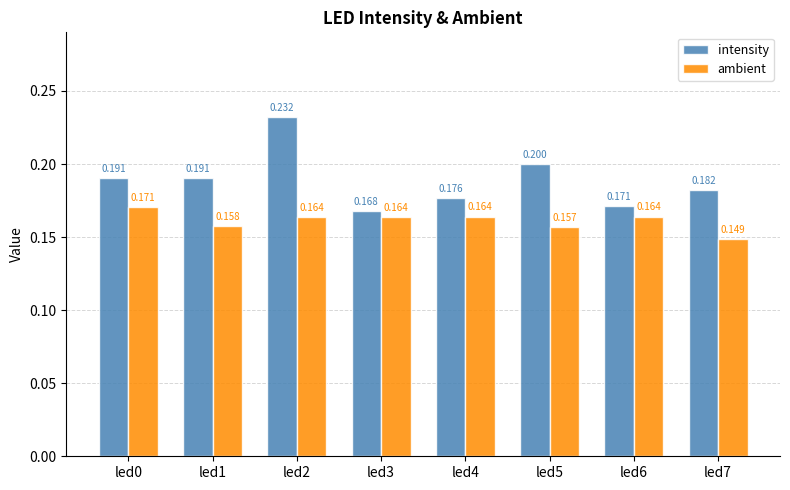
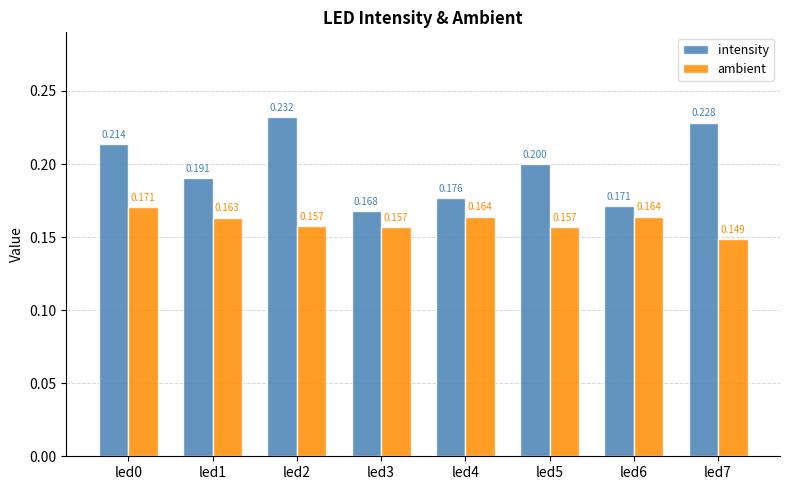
intensity, led0: 0.191 -> 0.214
ambient, led1: 0.158 -> 0.163
ambient, led2: 0.164 -> 0.157
ambient, led3: 0.164 -> 0.157
intensity, led7: 0.182 -> 0.228
